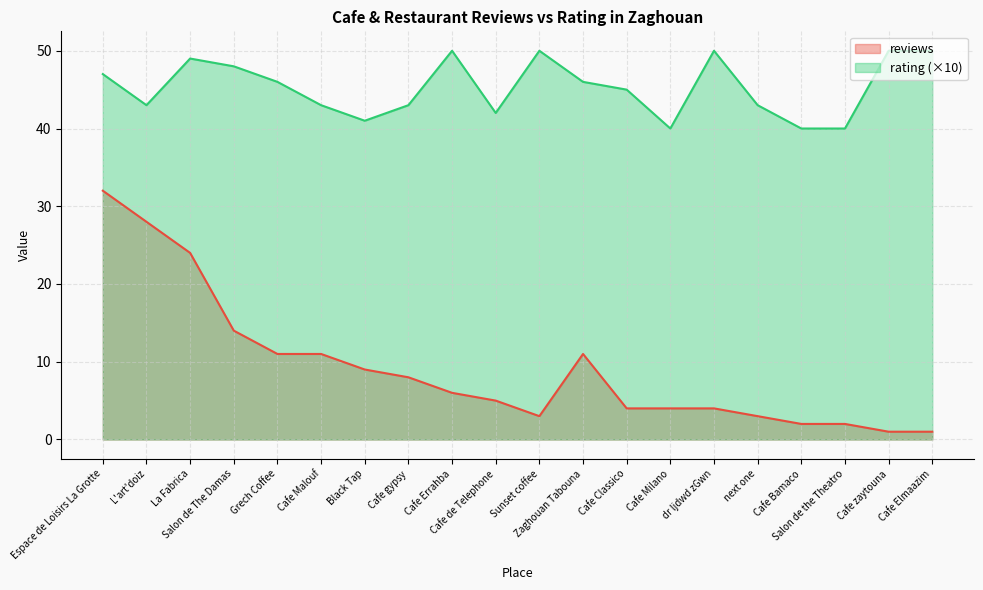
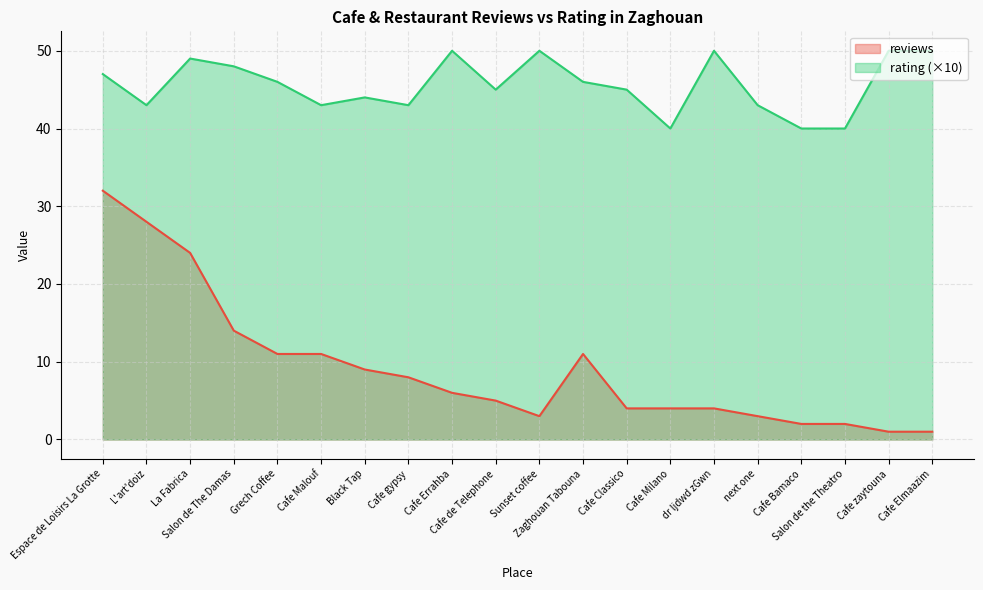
rating (×10), Black Tap: 41 -> 44
rating (×10), Cafe de Telephone: 42 -> 45
